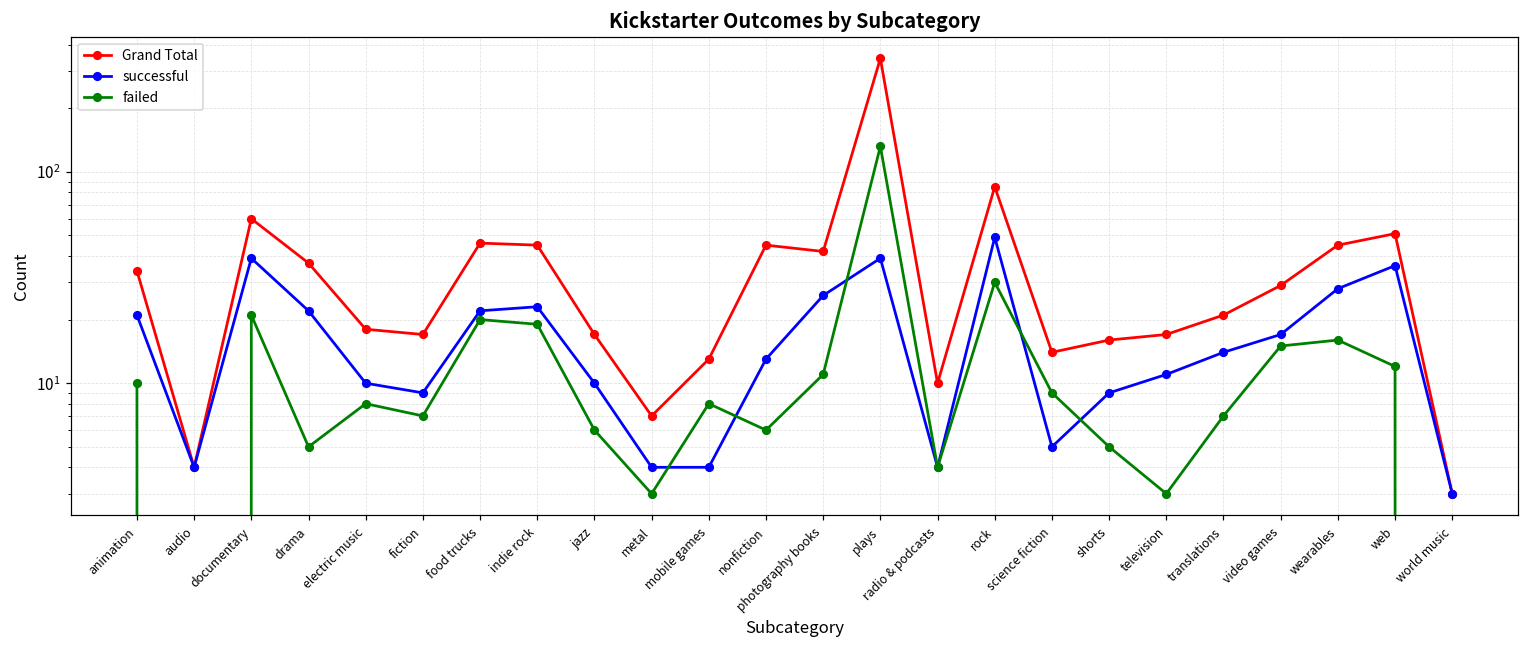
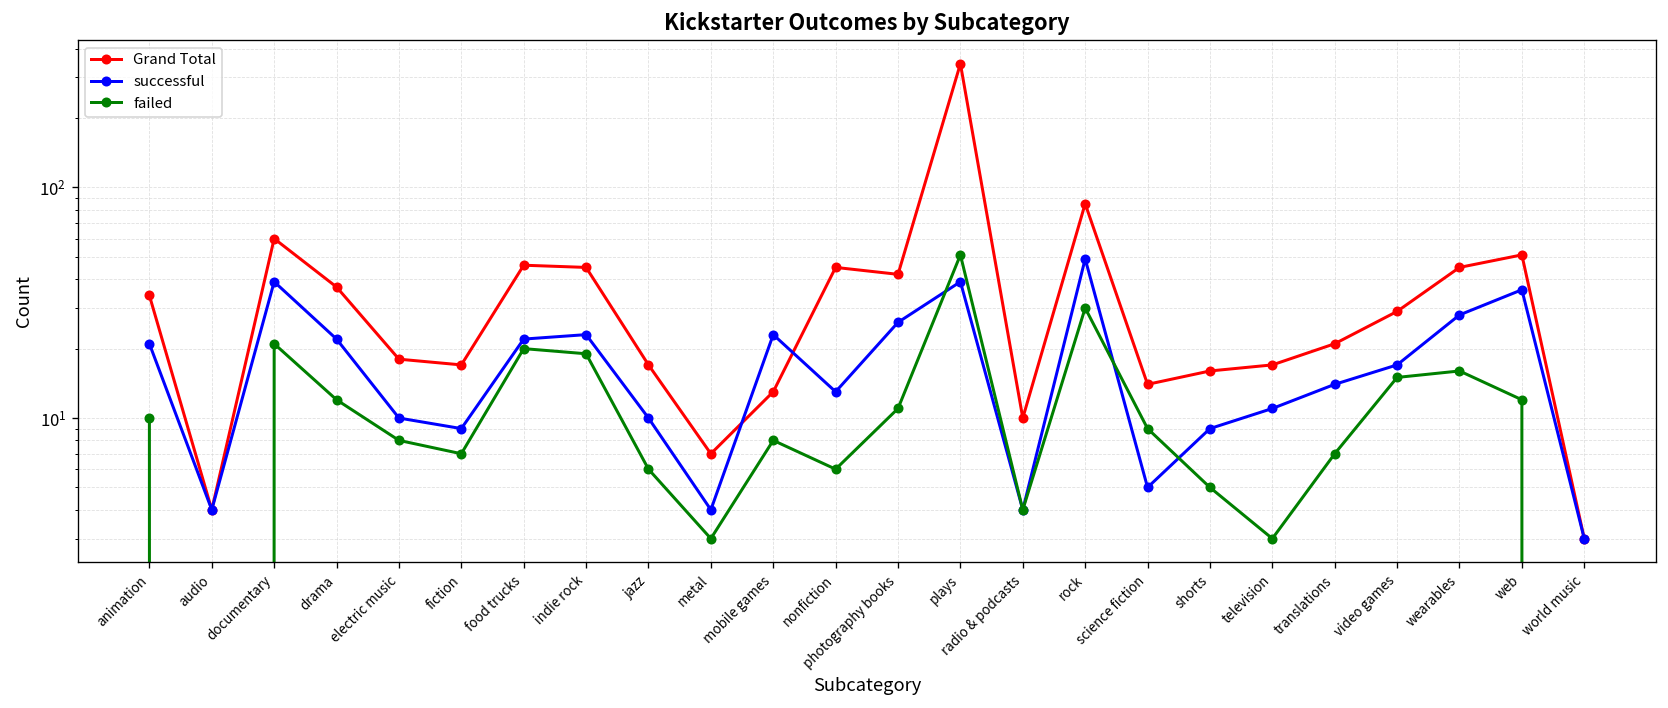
failed, drama: 5 -> 12
successful, mobile games: 4 -> 23
failed, plays: 130 -> 51
